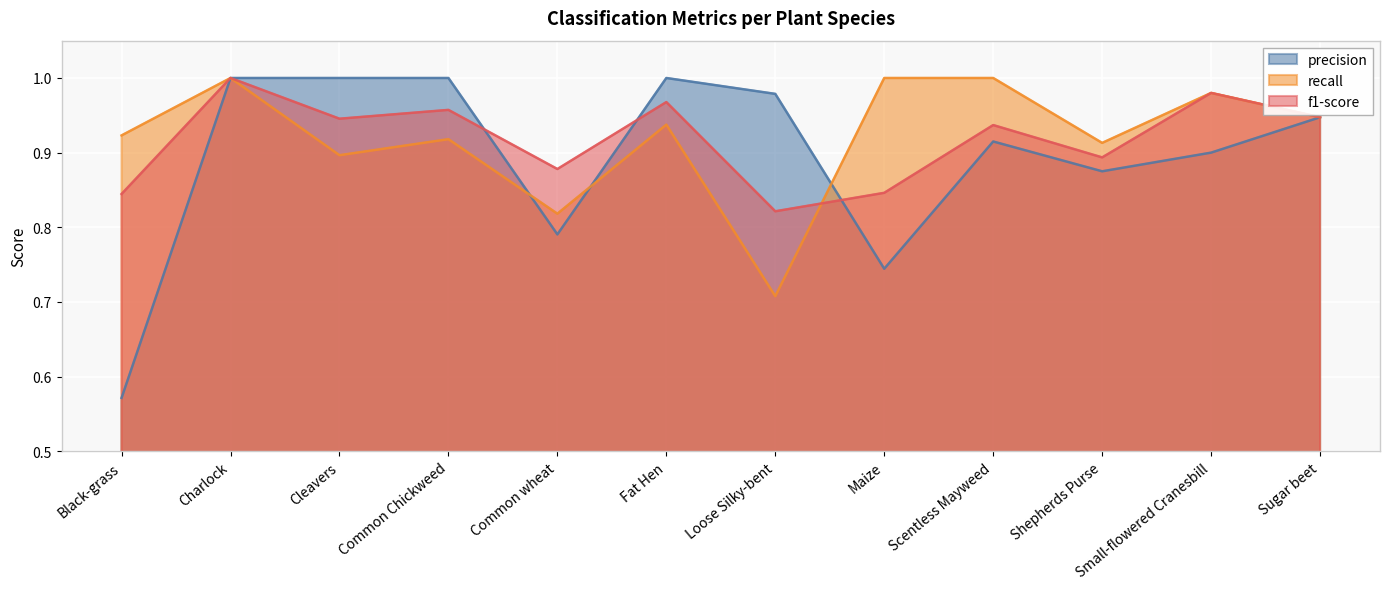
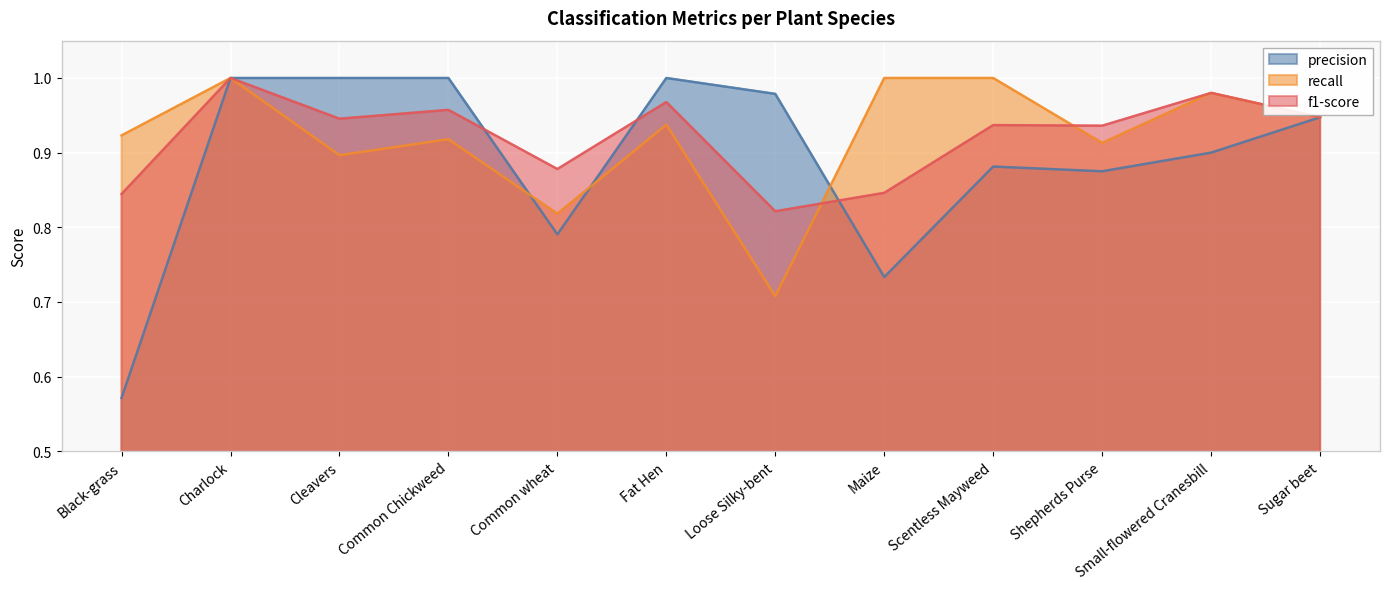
precision, Maize: 0.74 -> 0.73
precision, Scentless Mayweed: 0.91 -> 0.88
f1-score, Shepherds Purse: 0.89 -> 0.94
